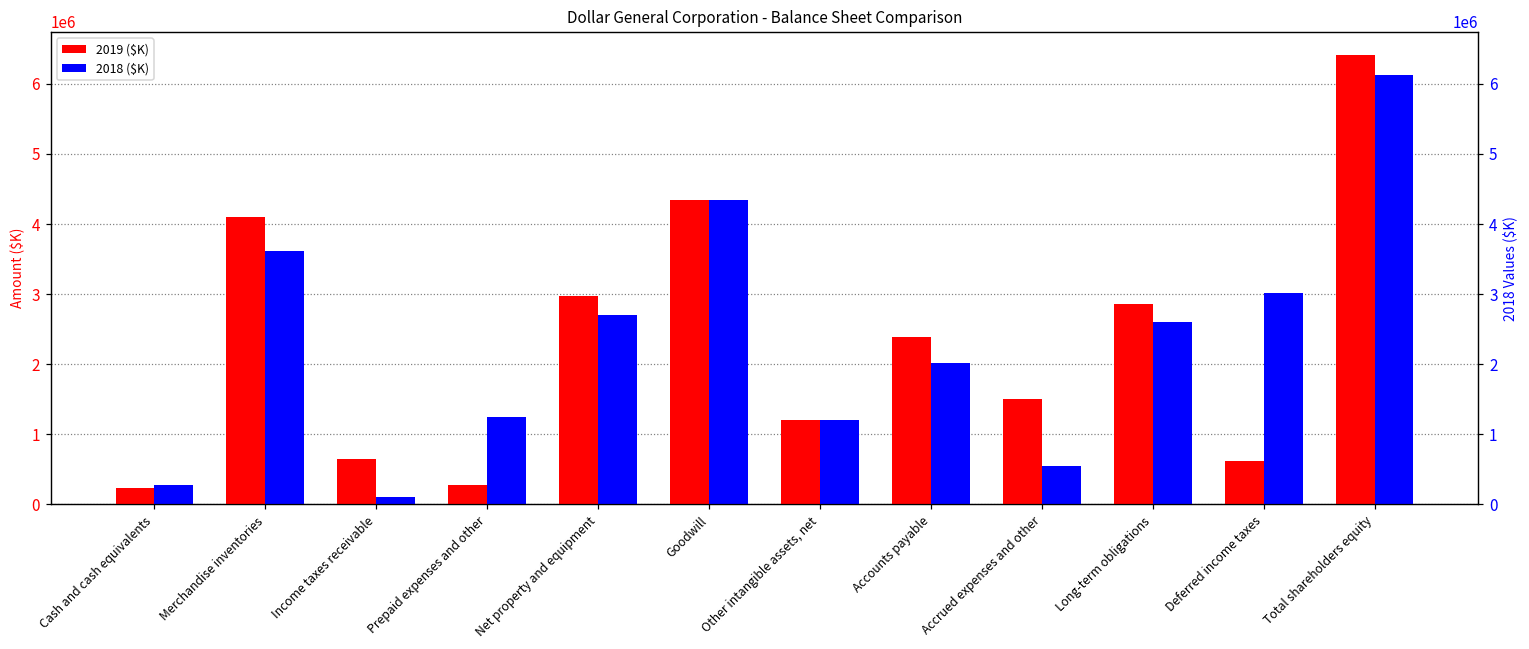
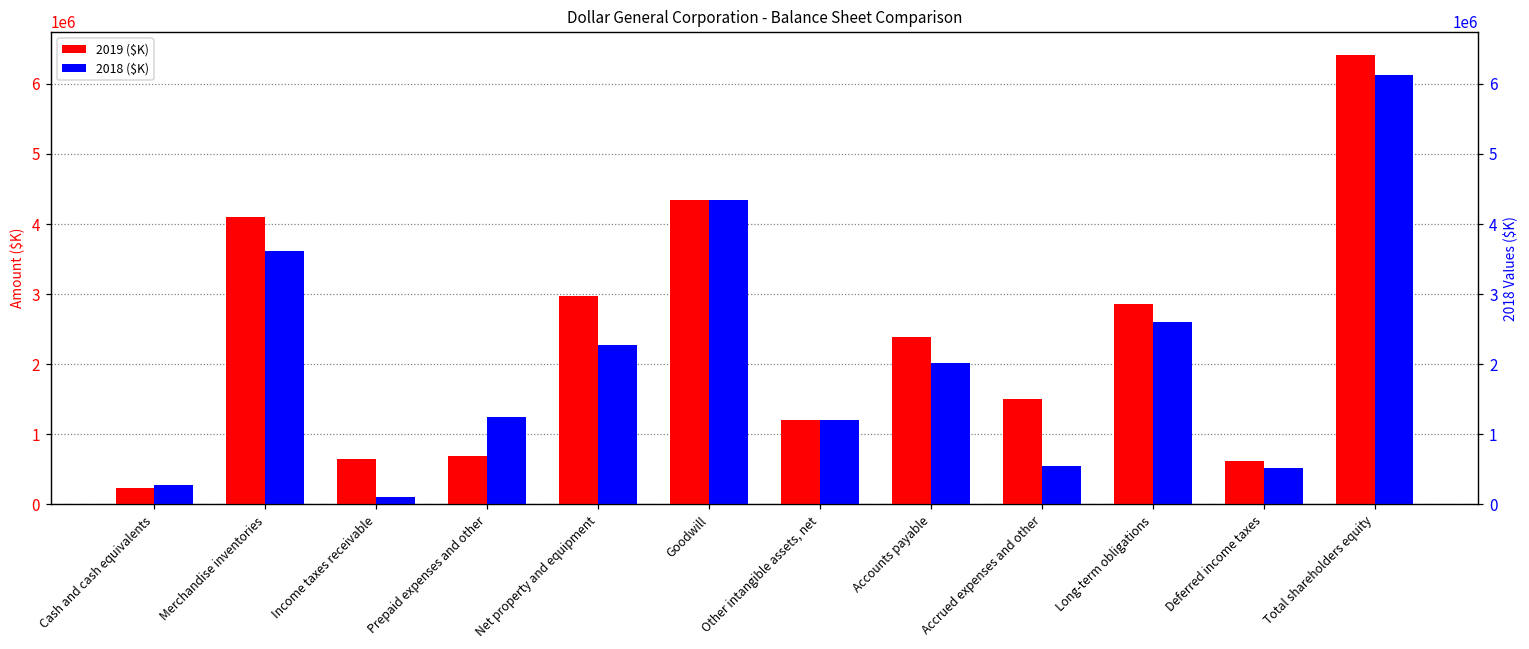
2019 ($K), Prepaid expenses and other: 300000 -> 700000
2018 ($K), Net property and equipment: 2700000 -> 2300000
2018 ($K), Deferred income taxes: 3000000 -> 500000
